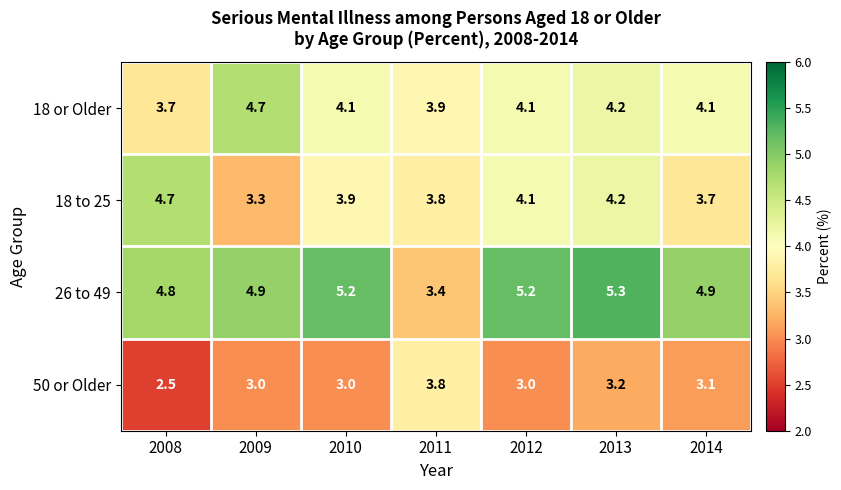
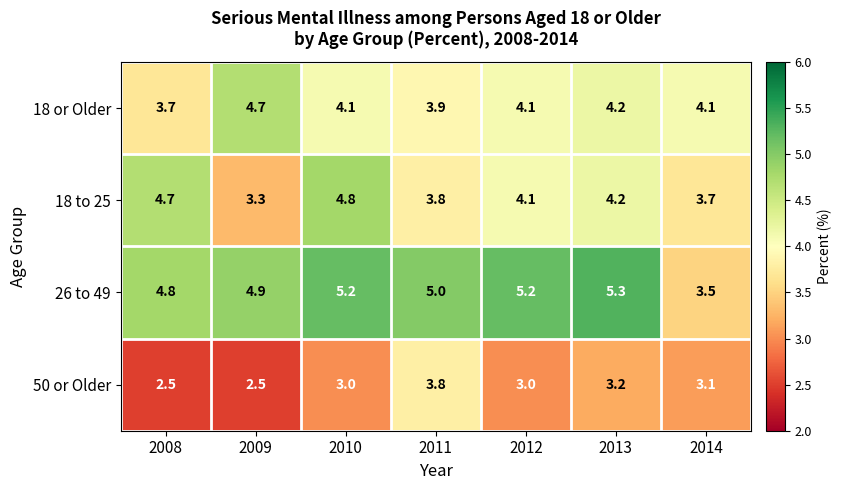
18 to 25, 2010: 3.9 -> 4.8
26 to 49, 2011: 3.4 -> 5.0
26 to 49, 2014: 4.9 -> 3.5
50 or Older, 2009: 3.0 -> 2.5
